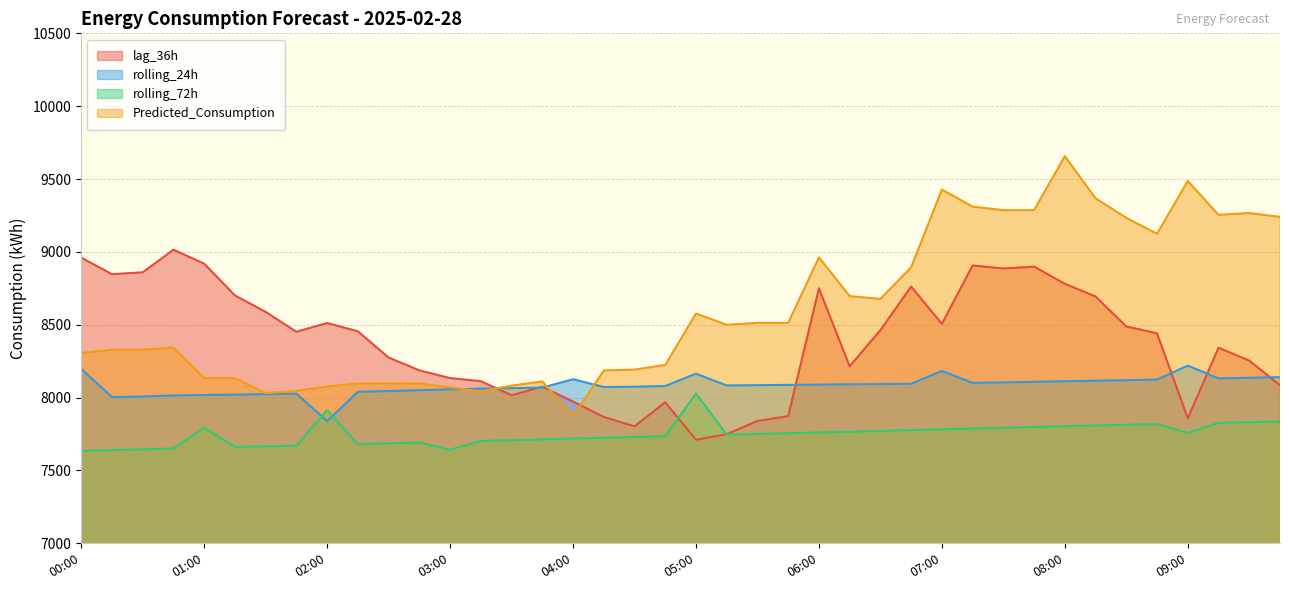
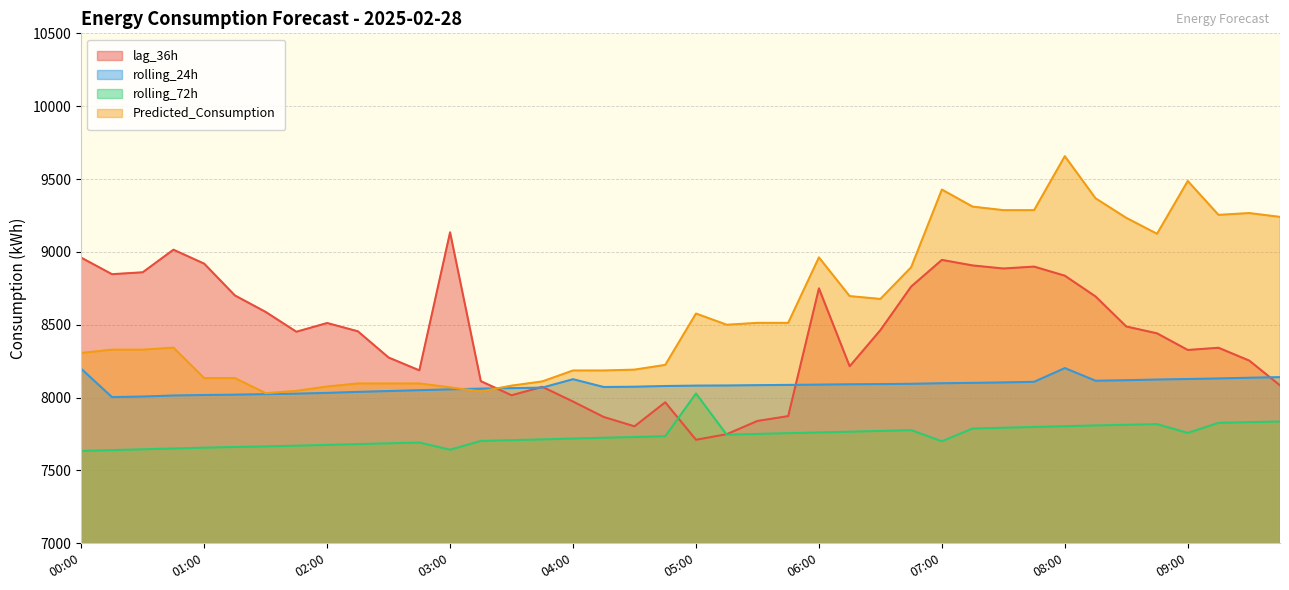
rolling_72h, 01:00: 7790 -> 7660
rolling_24h, 02:00: 7840 -> 8030
rolling_72h, 02:00: 7910 -> 7680
lag_36h, 03:00: 8130 -> 9130
Predicted_Consumption, 04:00: 7870 -> 8190
rolling_24h, 05:00: 8160 -> 8080
lag_36h, 07:00: 8510 -> 8950
rolling_24h, 07:00: 8180 -> 8100
rolling_72h, 07:00: 7780 -> 7700
lag_36h, 08:00: 8780 -> 8840
rolling_24h, 08:00: 8110 -> 8200
lag_36h, 09:00: 7860 -> 8330
rolling_24h, 09:00: 8220 -> 8130
